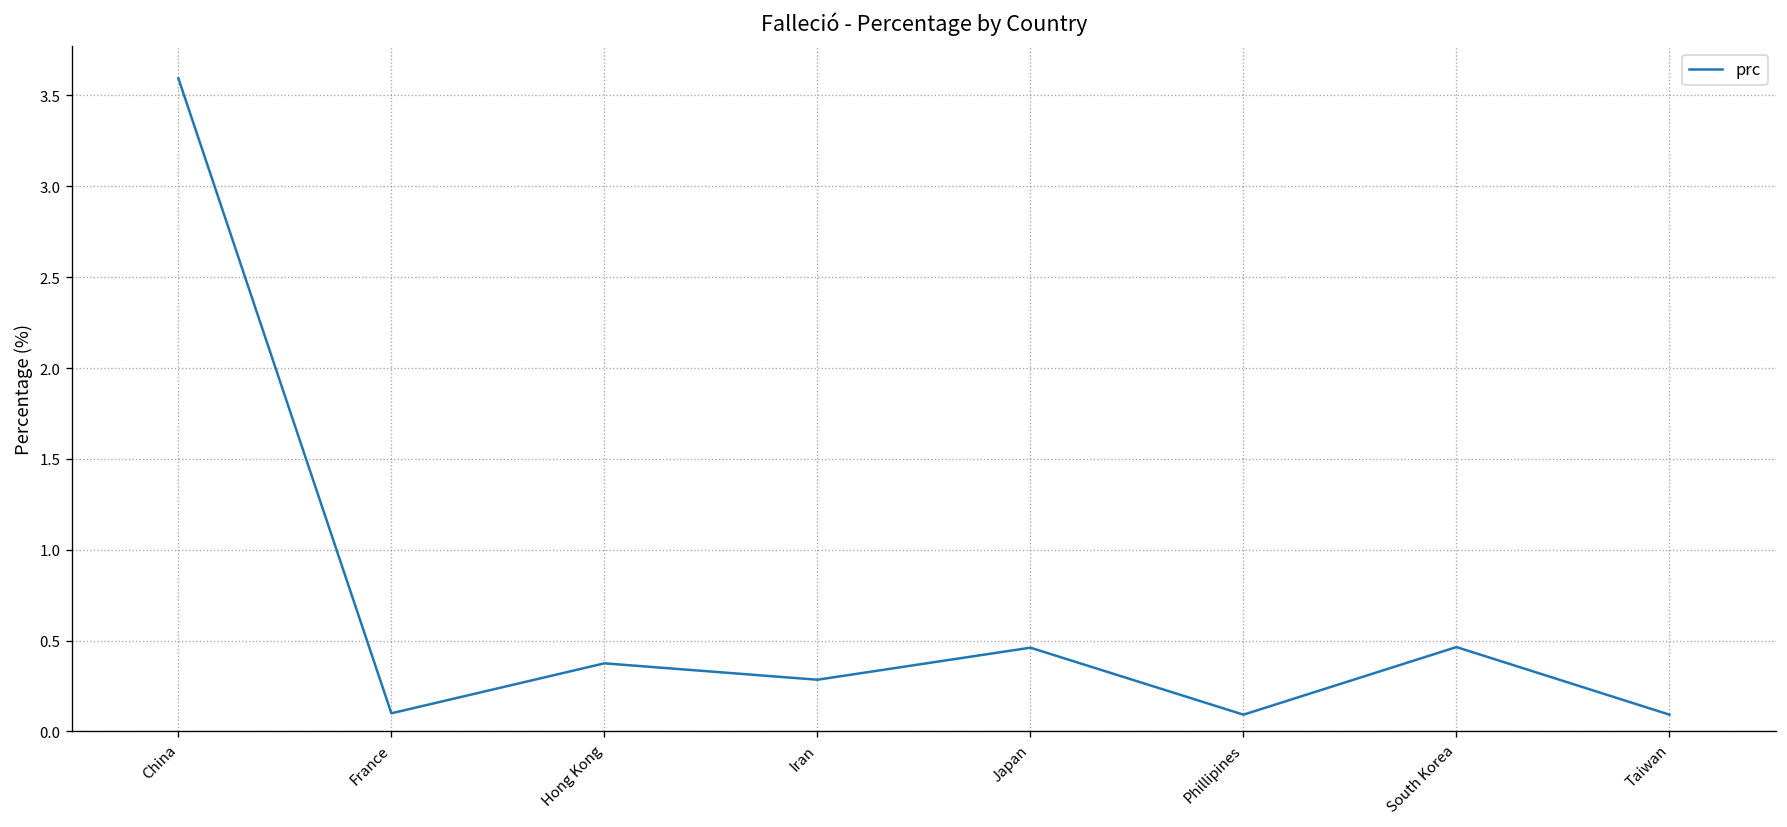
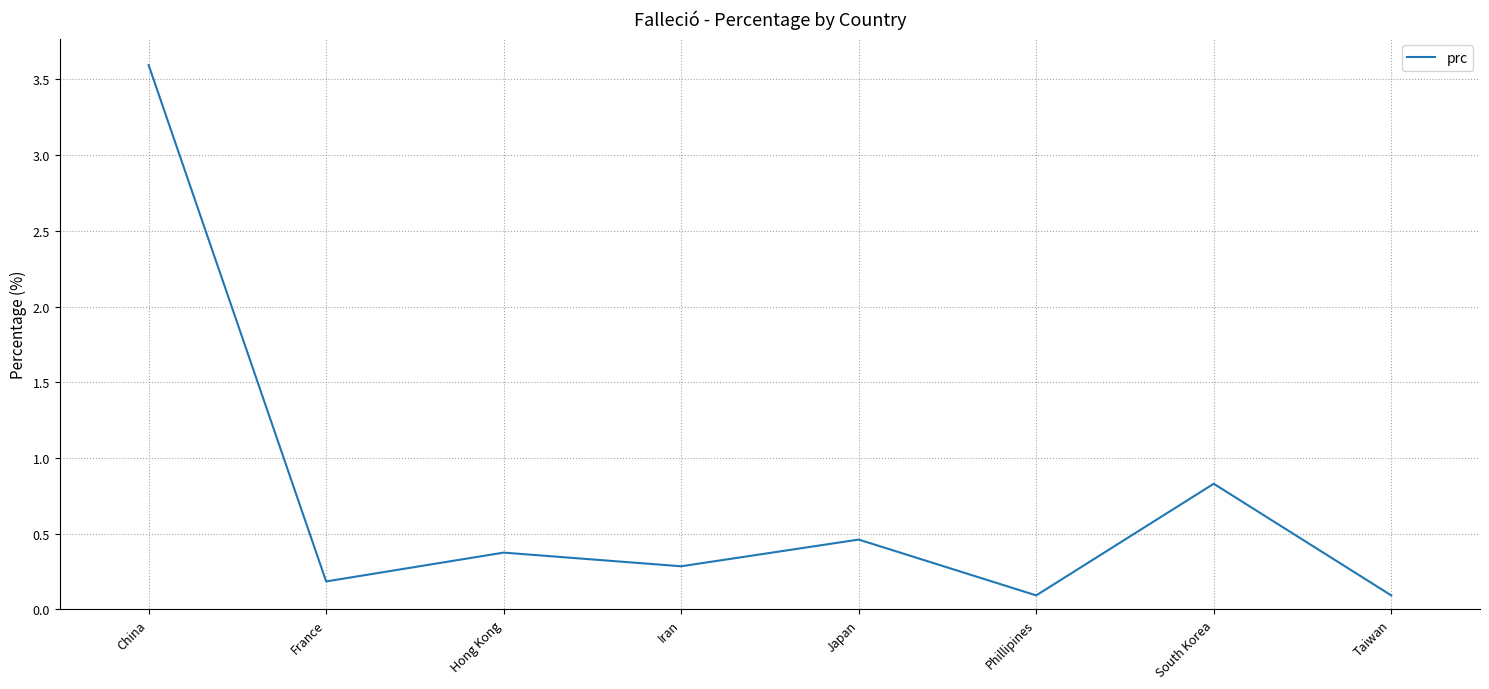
France: 0.10 -> 0.18
South Korea: 0.46 -> 0.83
